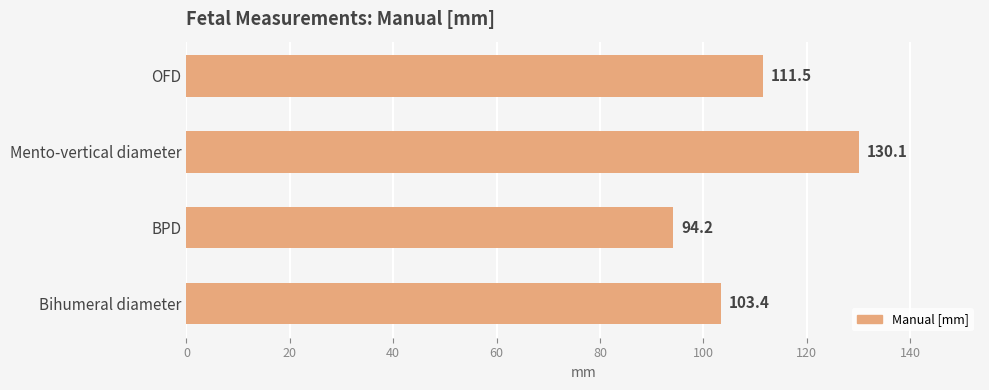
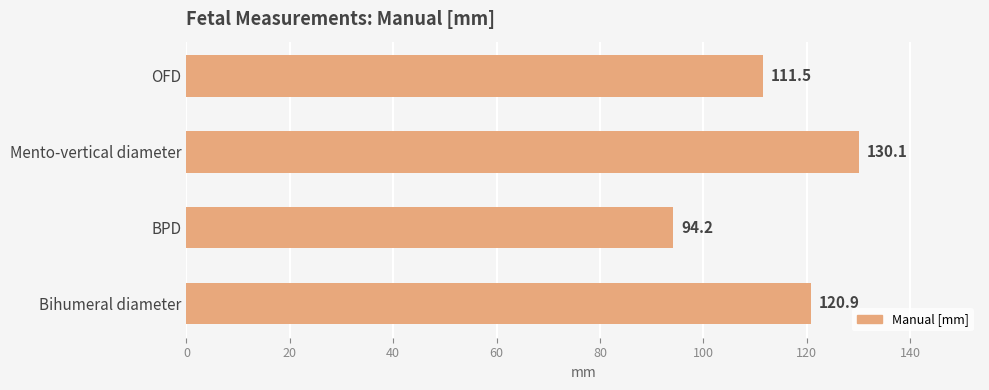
Bihumeral diameter: 103.4 -> 120.9
